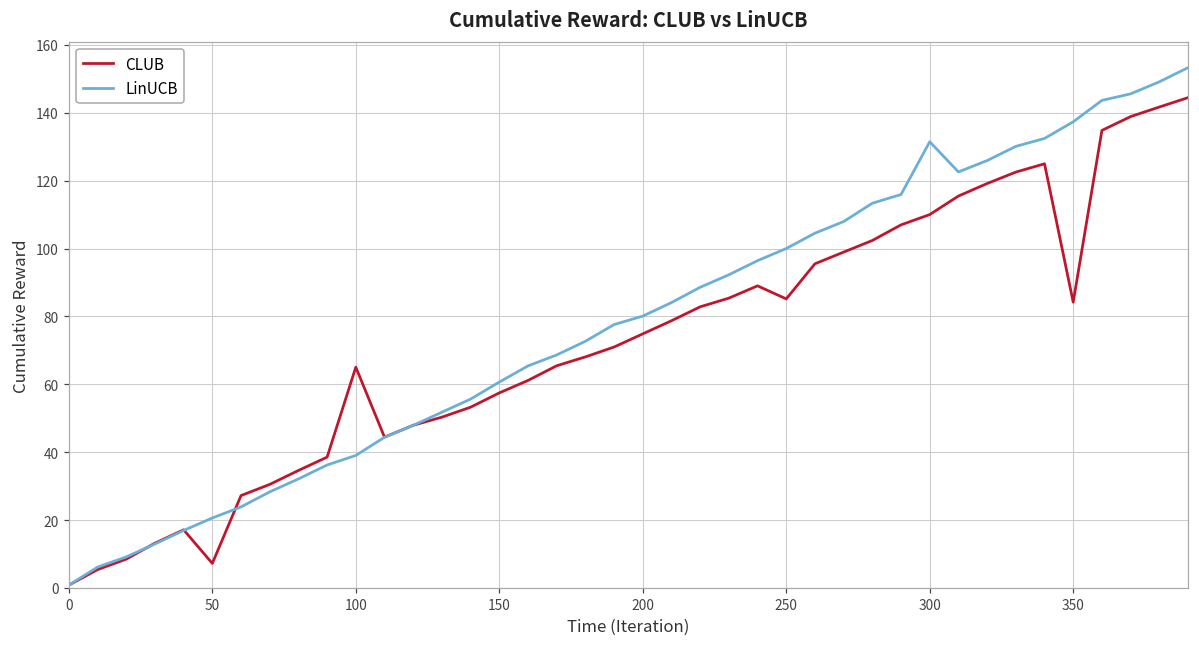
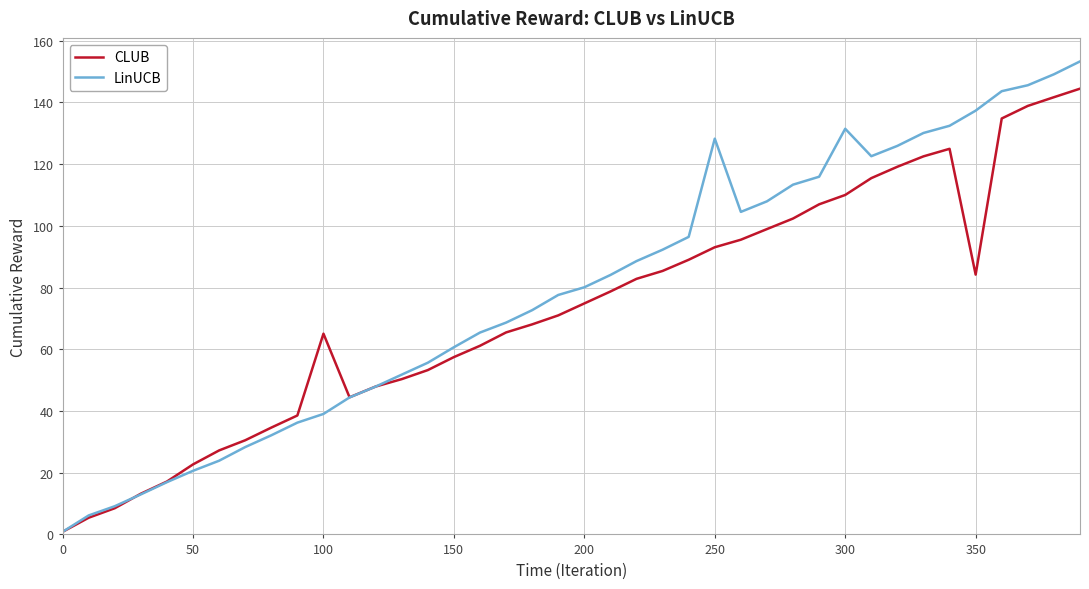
CLUB, 50: 7 -> 23
CLUB, 250: 85 -> 93
LinUCB, 250: 100 -> 128
